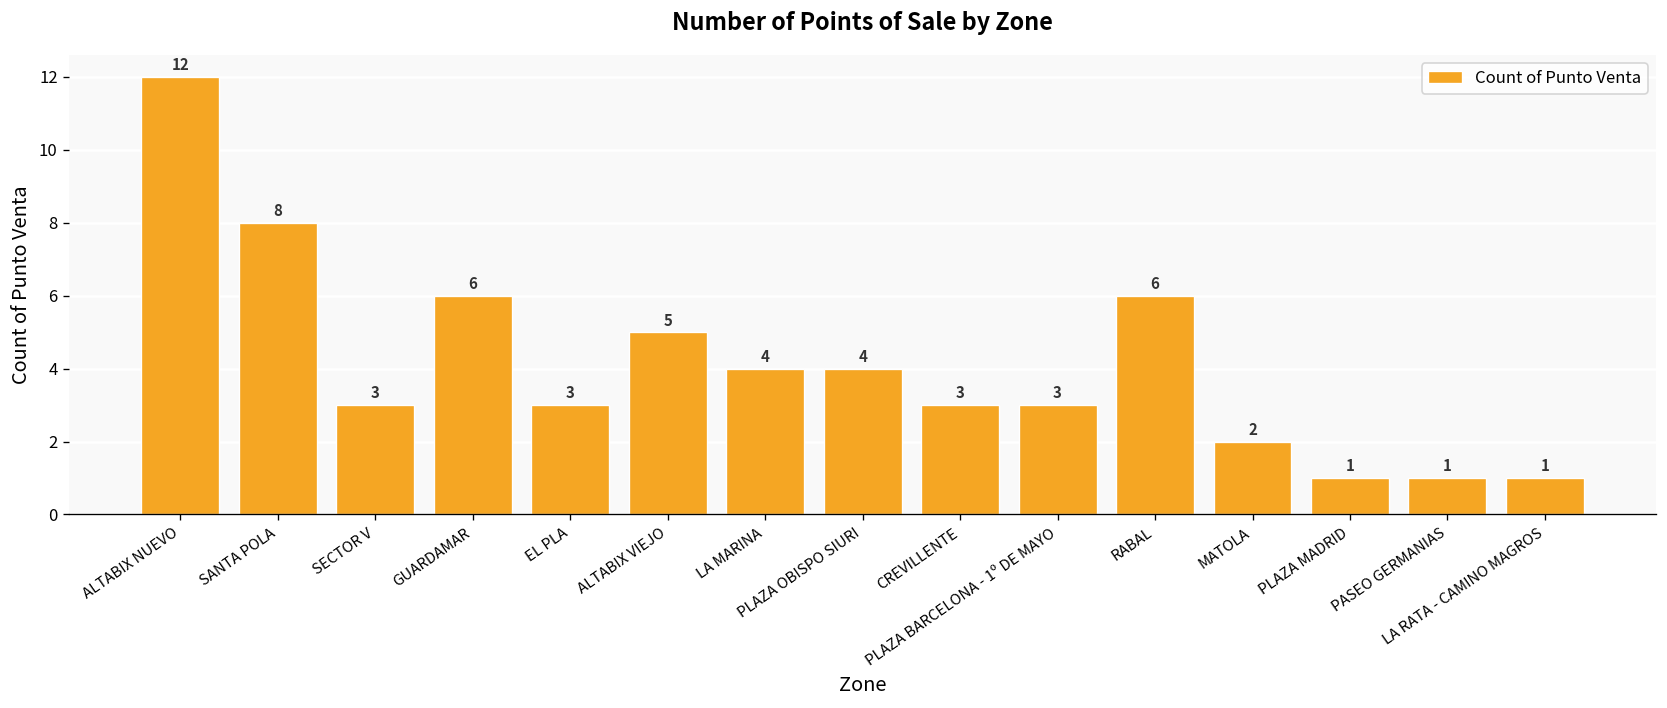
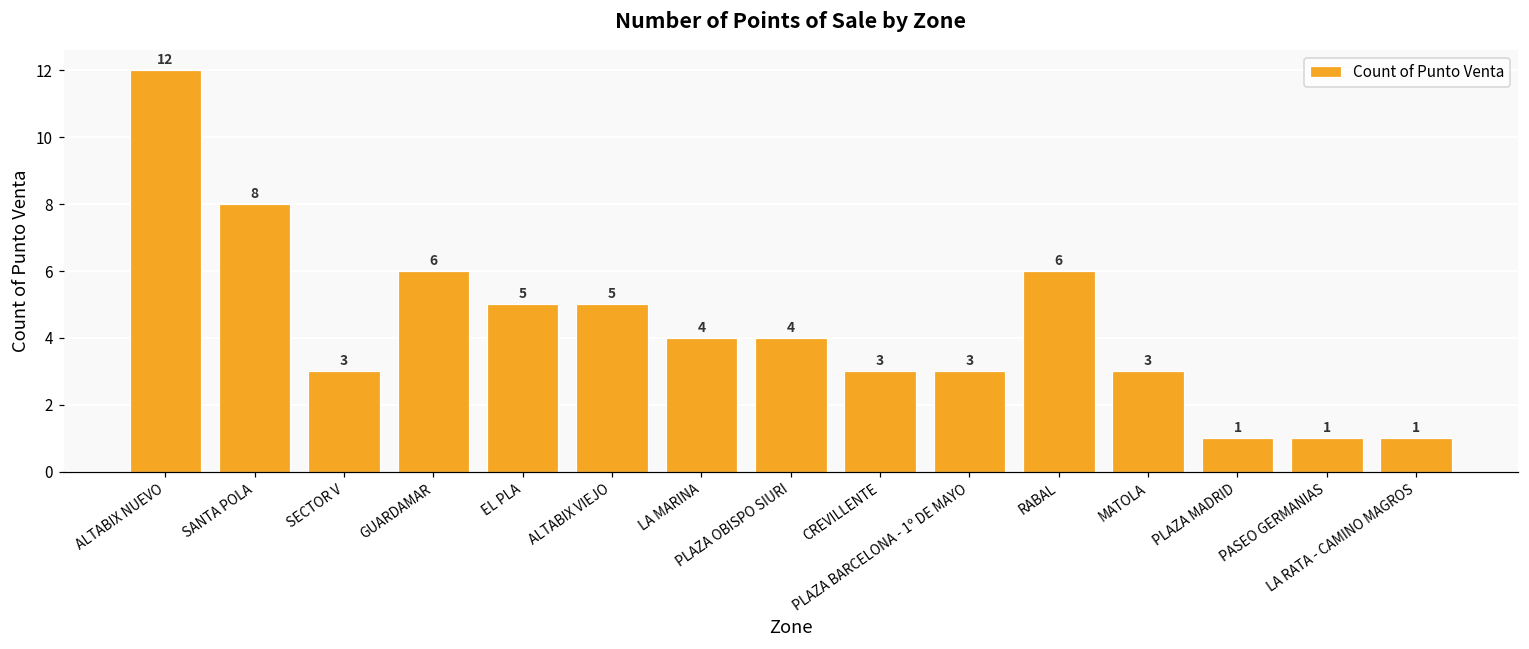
EL PLA: 3 -> 5
MATOLA: 2 -> 3
